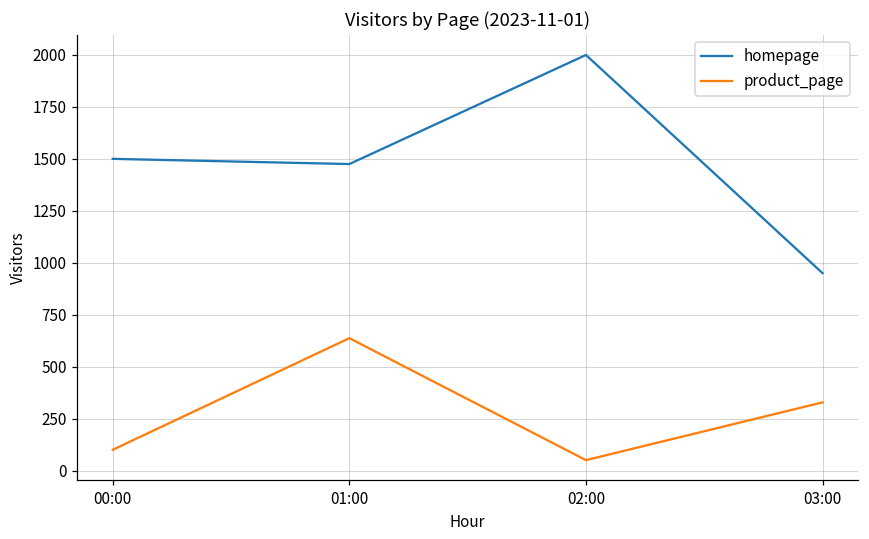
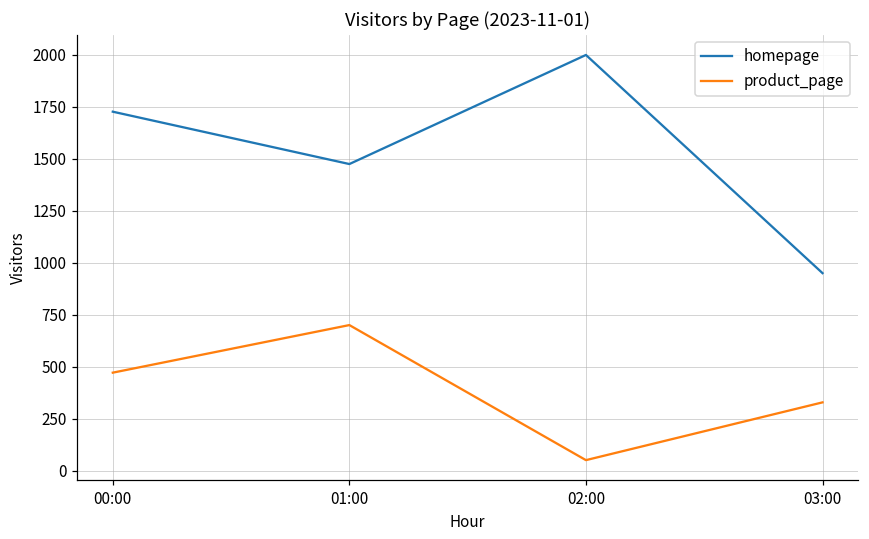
homepage, 00:00: 1500 -> 1730
product_page, 00:00: 100 -> 470
product_page, 01:00: 640 -> 700
